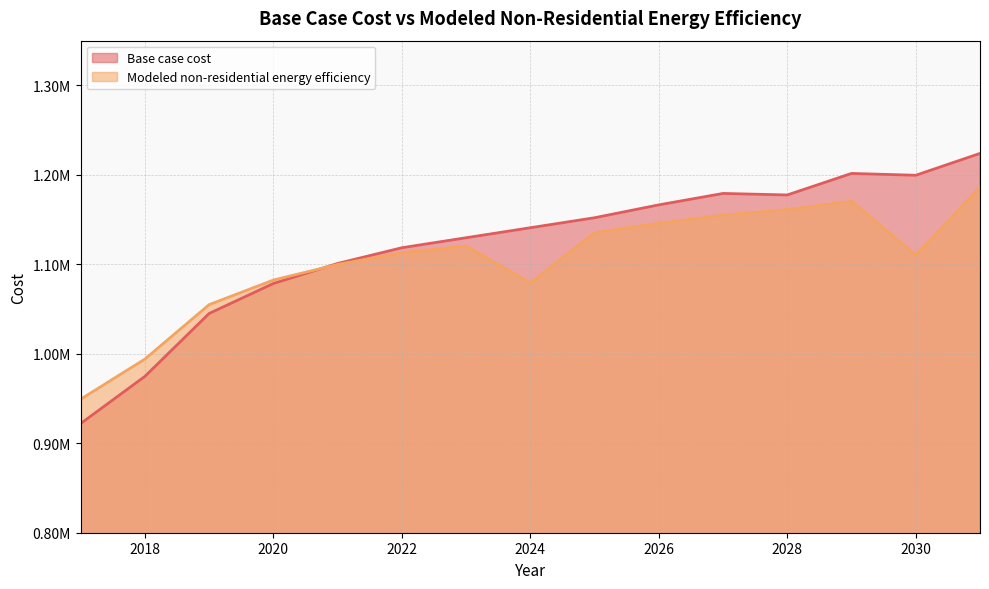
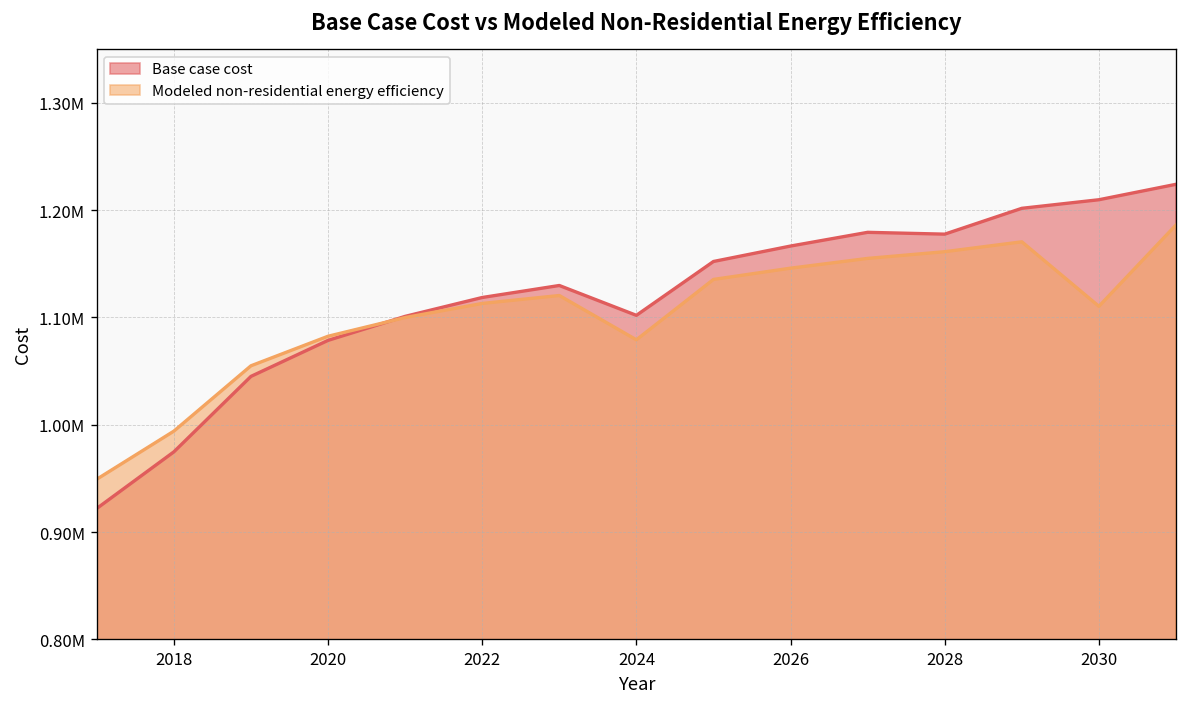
Base case cost, 2024: 1140000 -> 1100000
Base case cost, 2030: 1200000 -> 1210000
